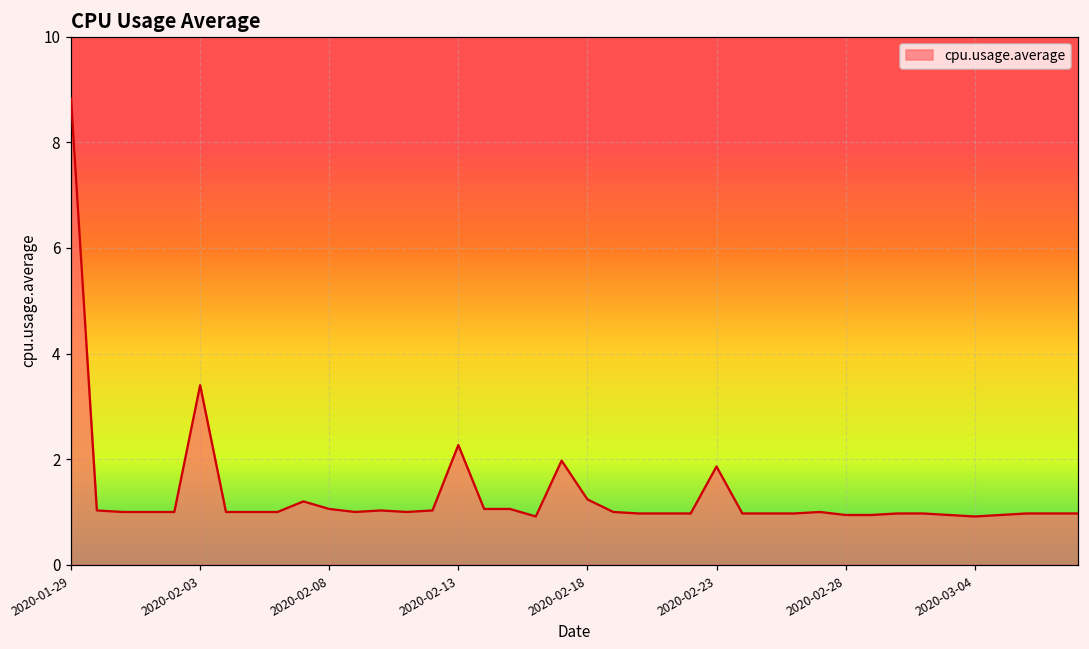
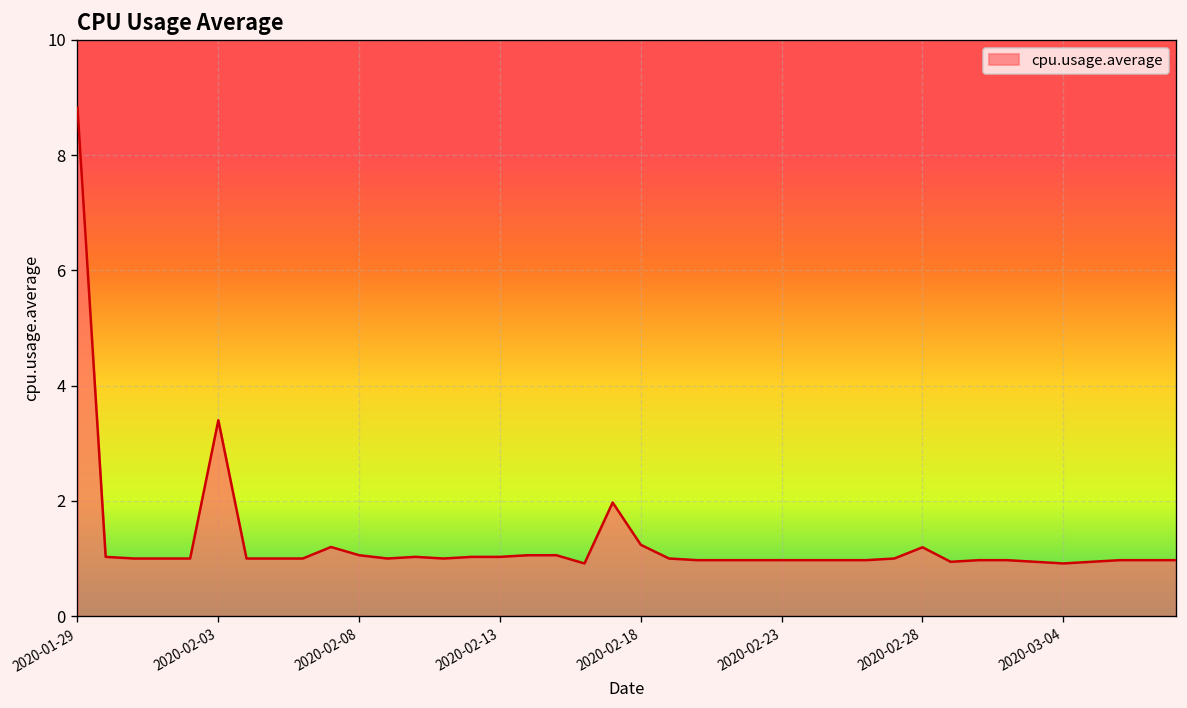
2020-02-13: 2.3 -> 1.0
2020-02-23: 1.9 -> 1.0
2020-02-28: 0.9 -> 1.2
